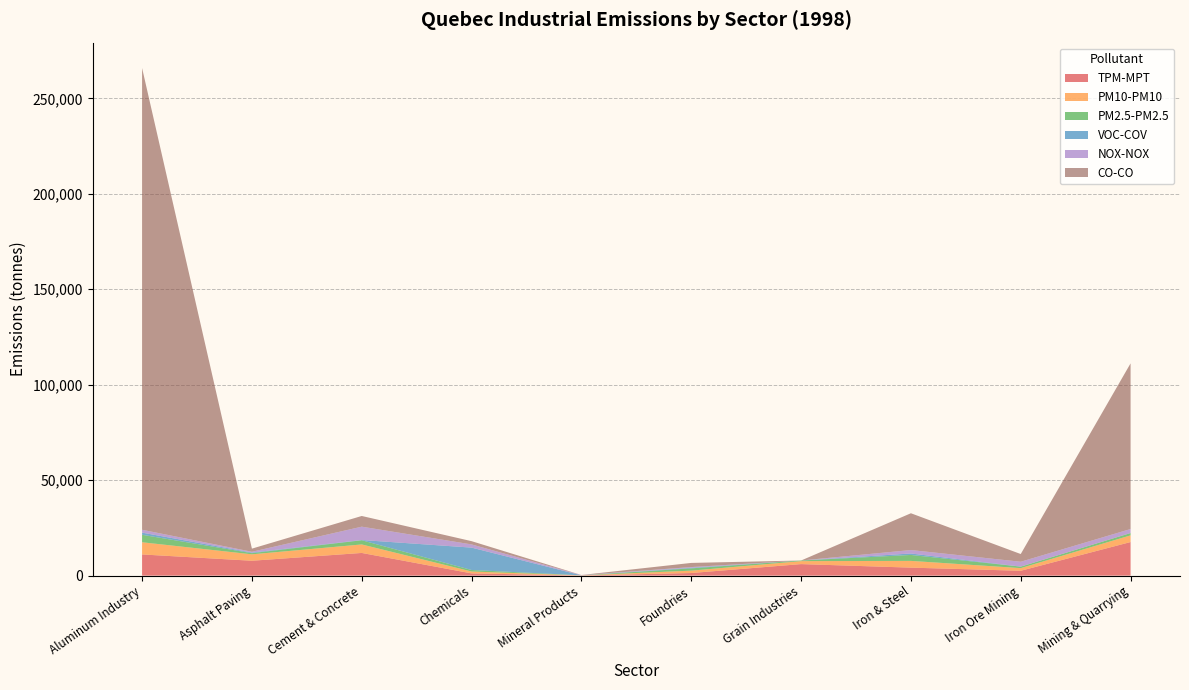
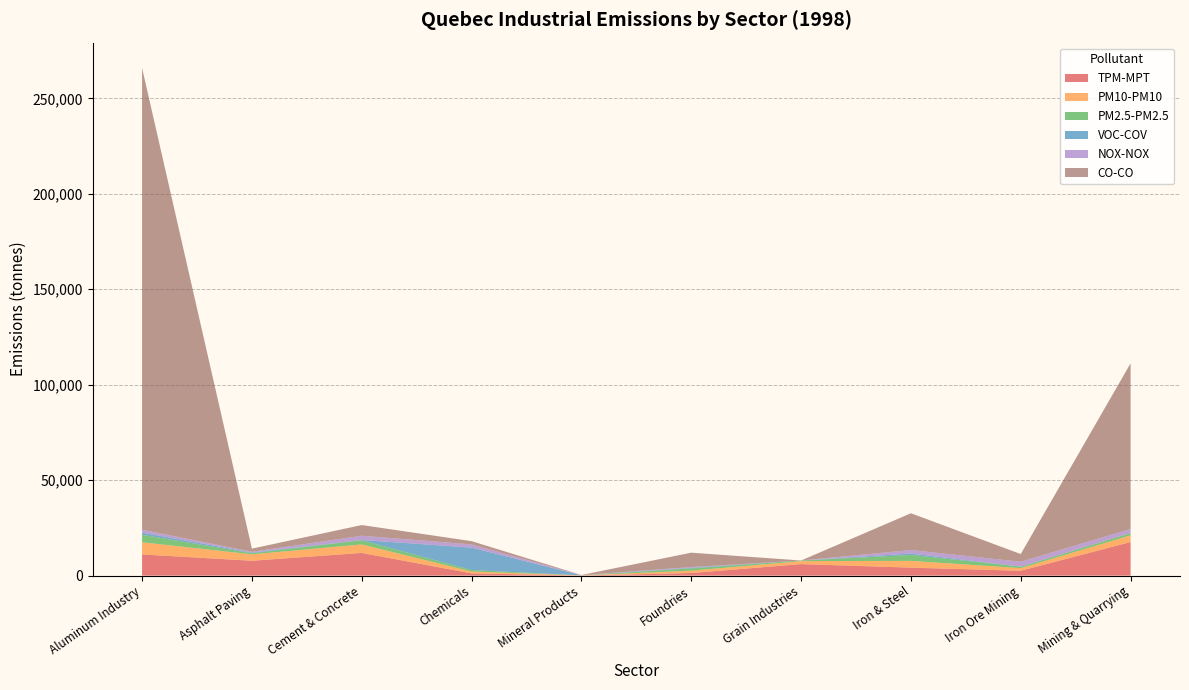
NOX-NOX, Cement & Concrete: 7,000 -> 2,000
CO-CO, Foundries: 2,000 -> 8,000
